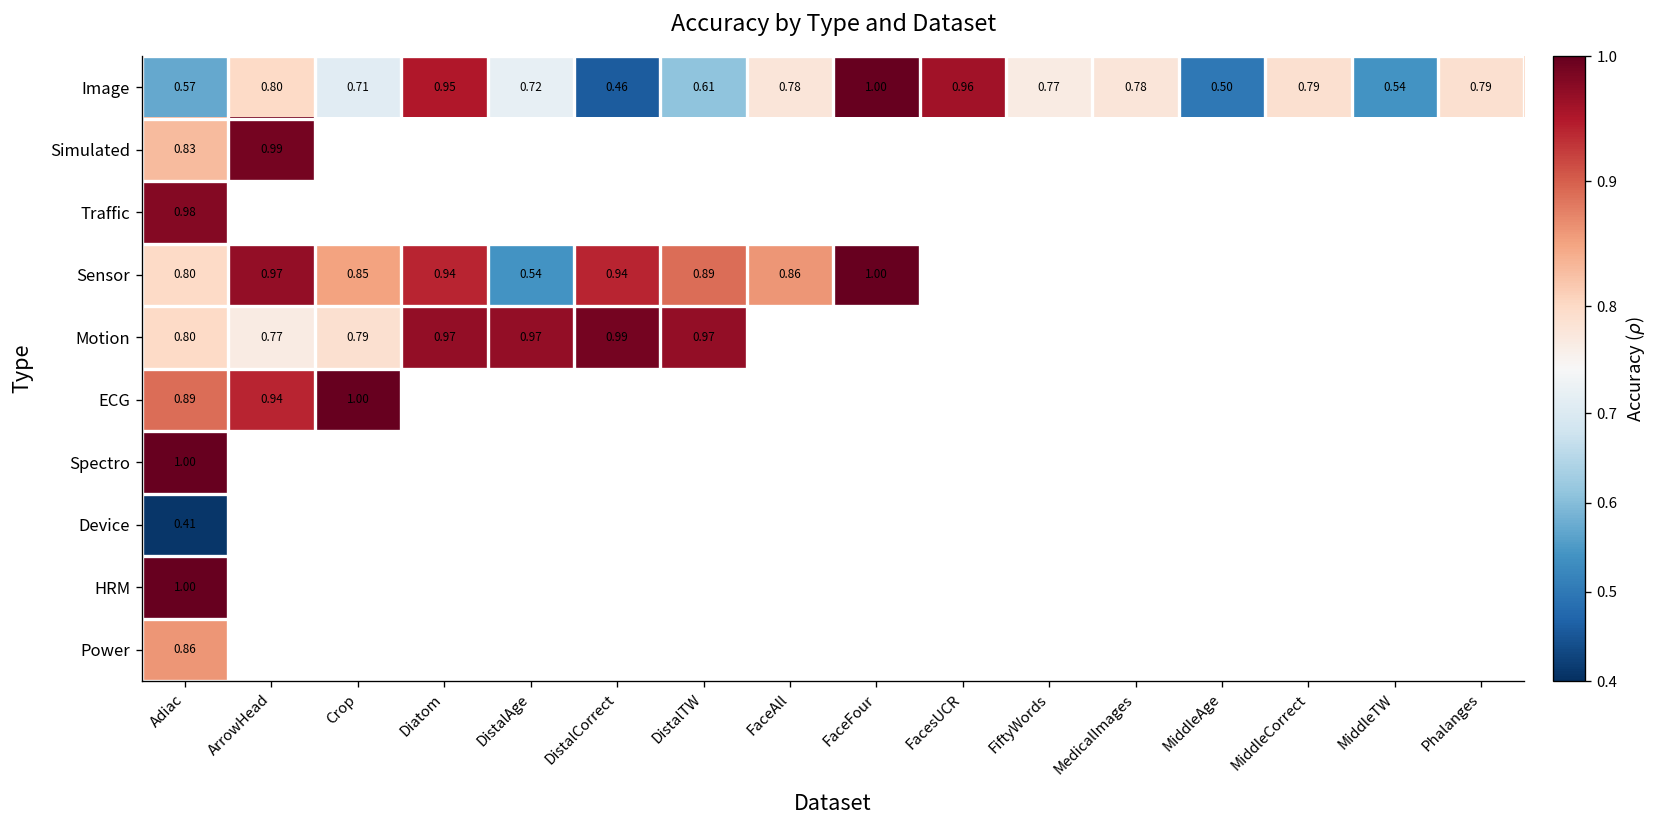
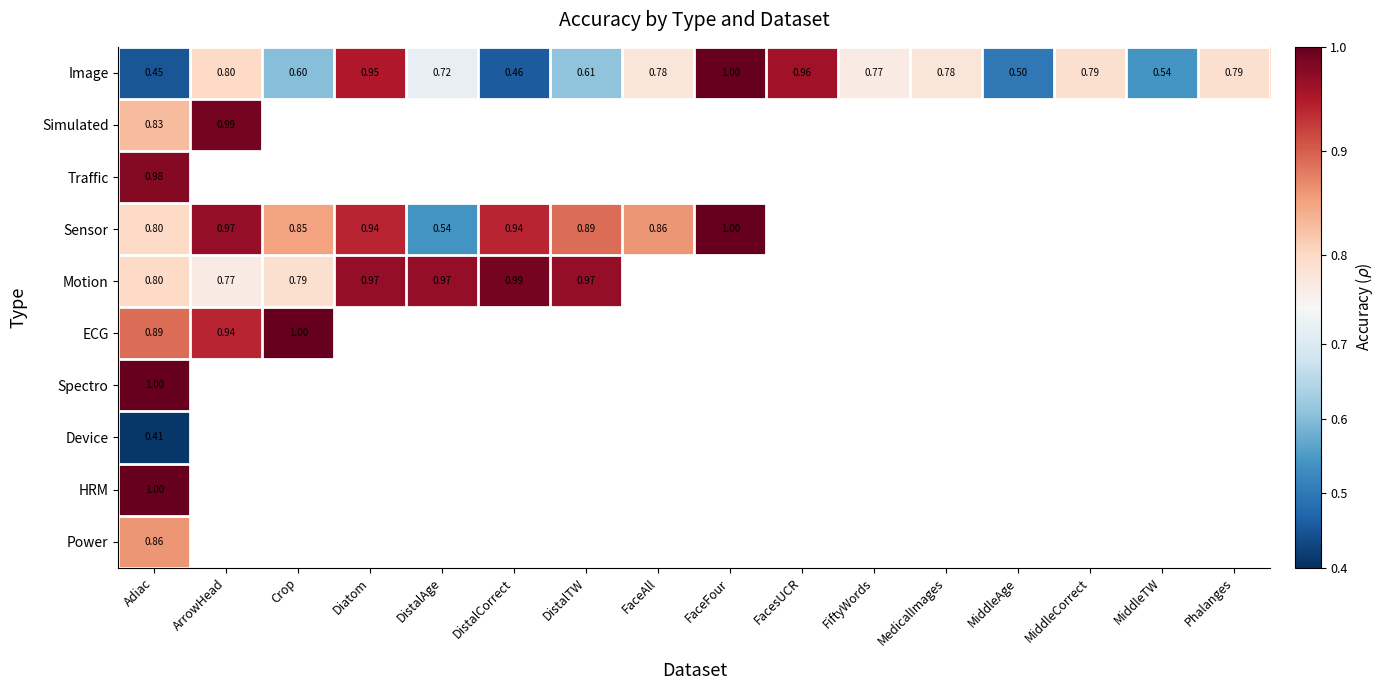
Image, Adiac: 0.57 -> 0.45
Image, Crop: 0.71 -> 0.60
